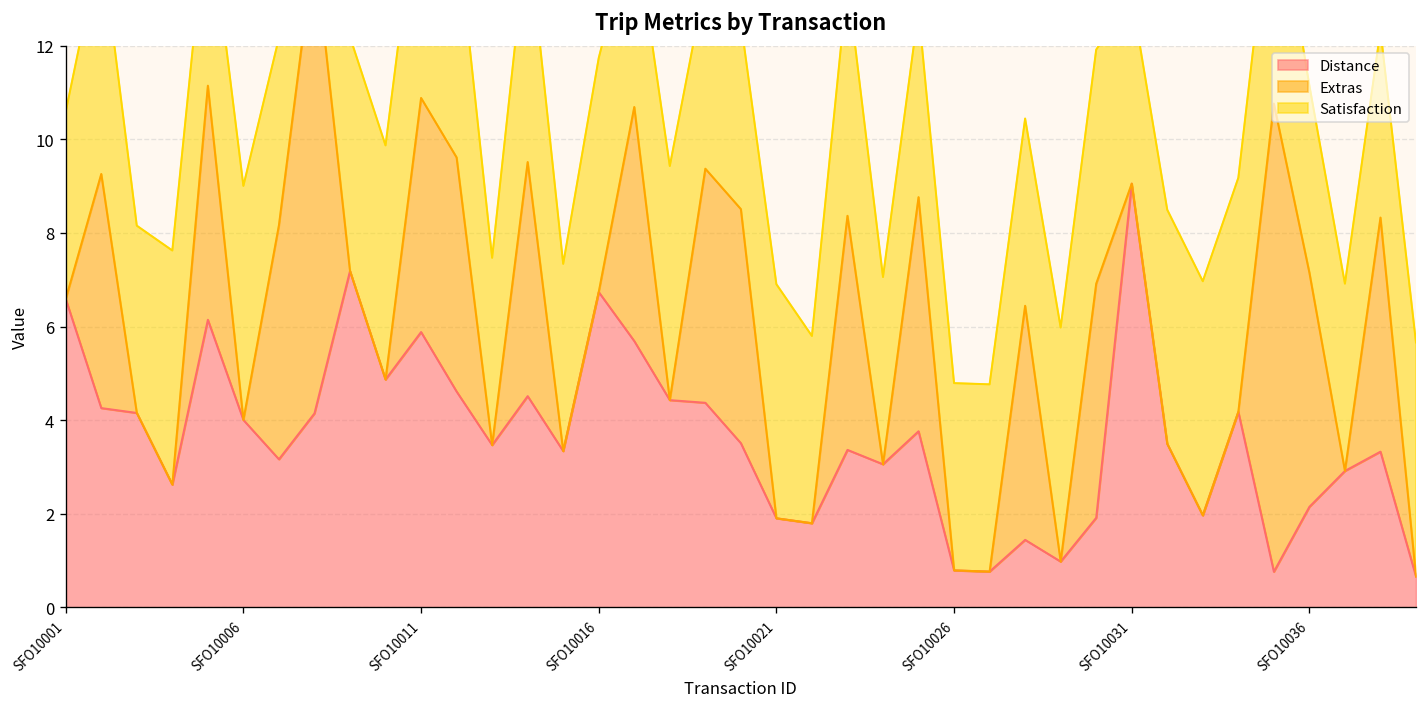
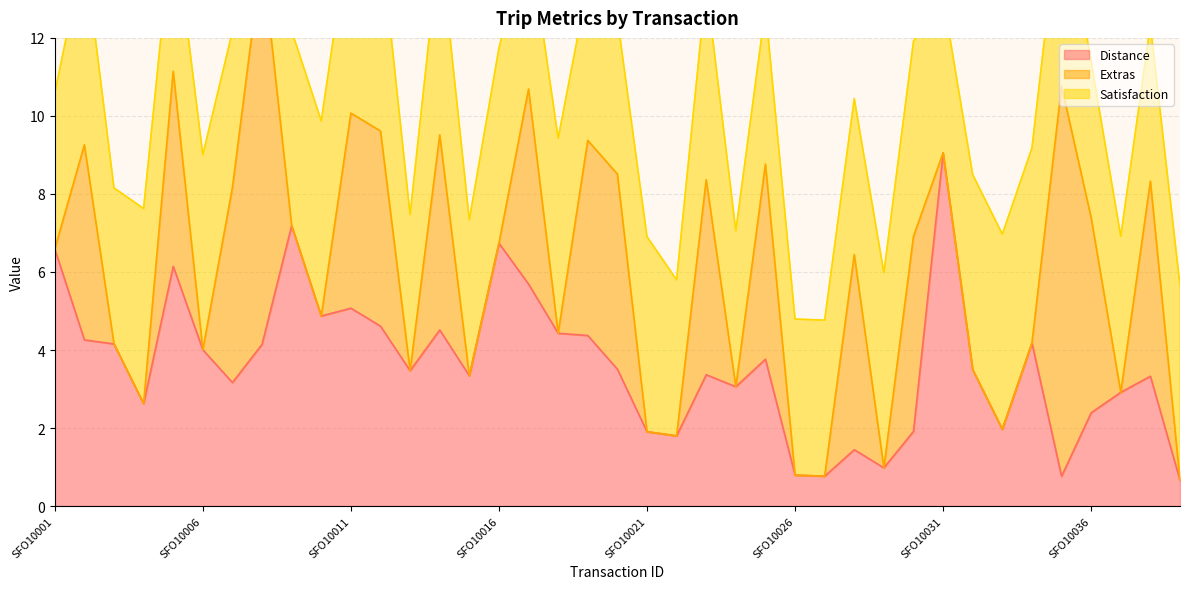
Distance, SFO10011: 5.9 -> 5.1
Distance, SFO10036: 2.2 -> 2.4
